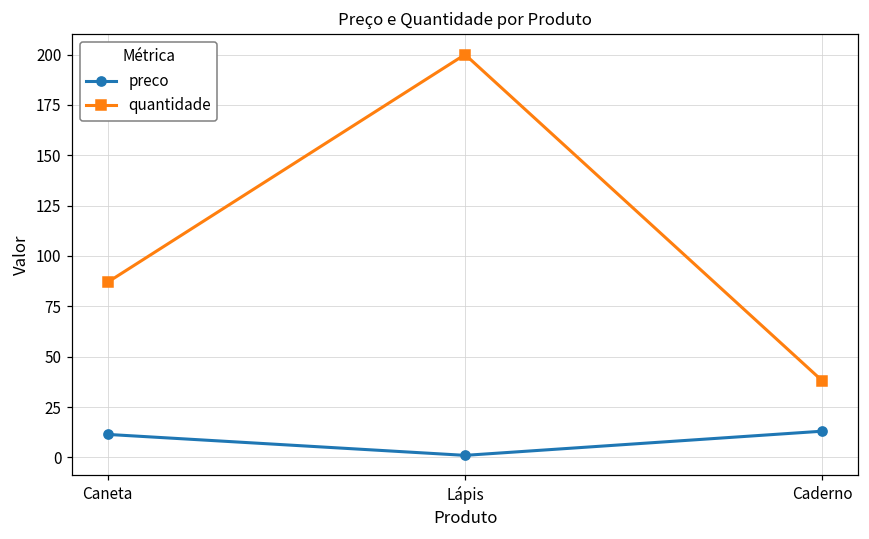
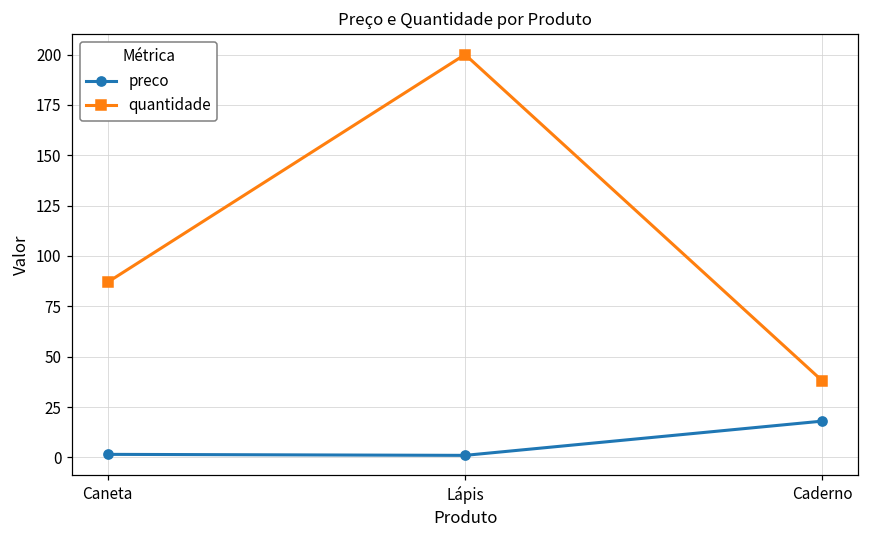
preco, Caneta: 11 -> 2
preco, Caderno: 13 -> 18
